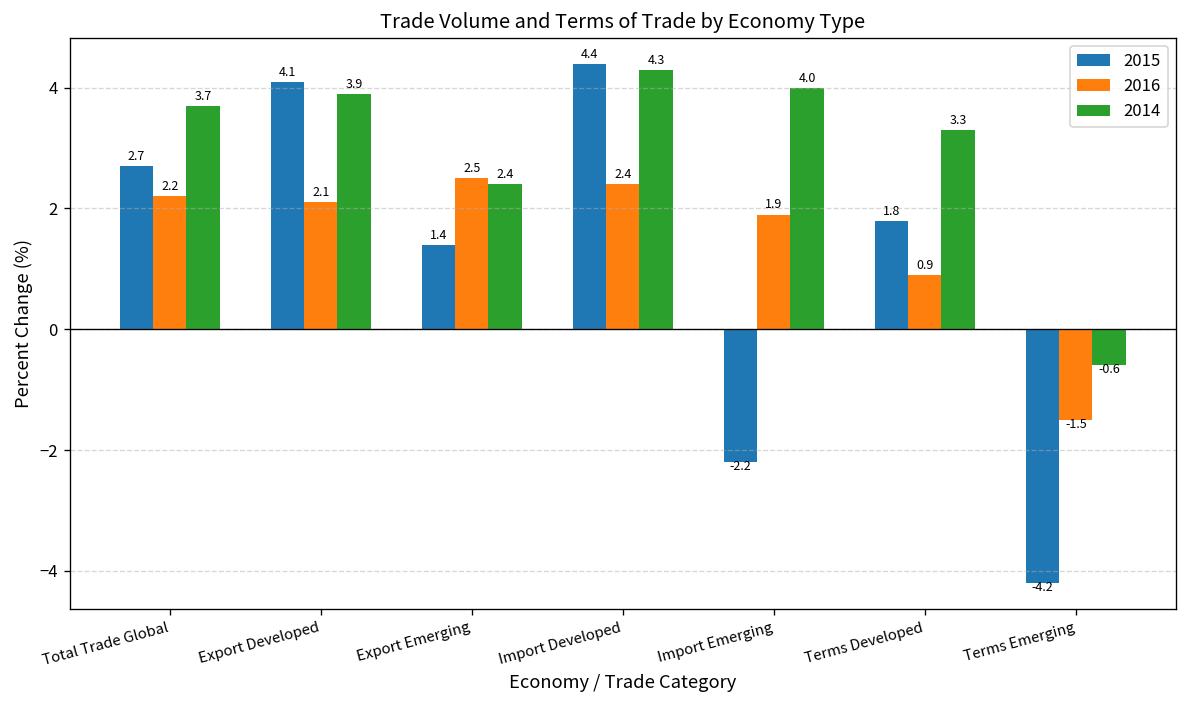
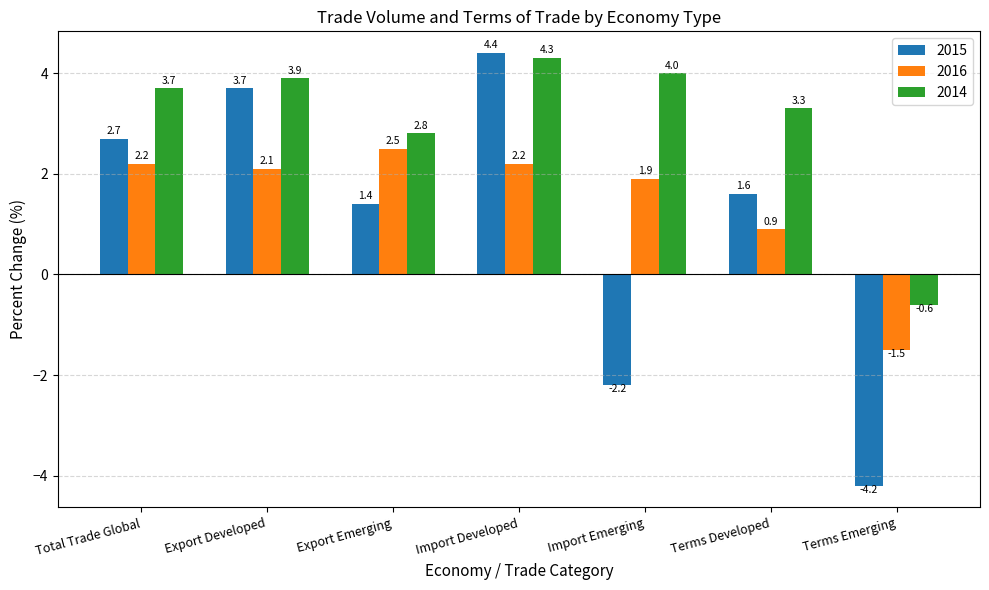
2015, Export Developed: 4.1 -> 3.7
2014, Export Emerging: 2.4 -> 2.8
2016, Import Developed: 2.4 -> 2.2
2015, Terms Developed: 1.8 -> 1.6
